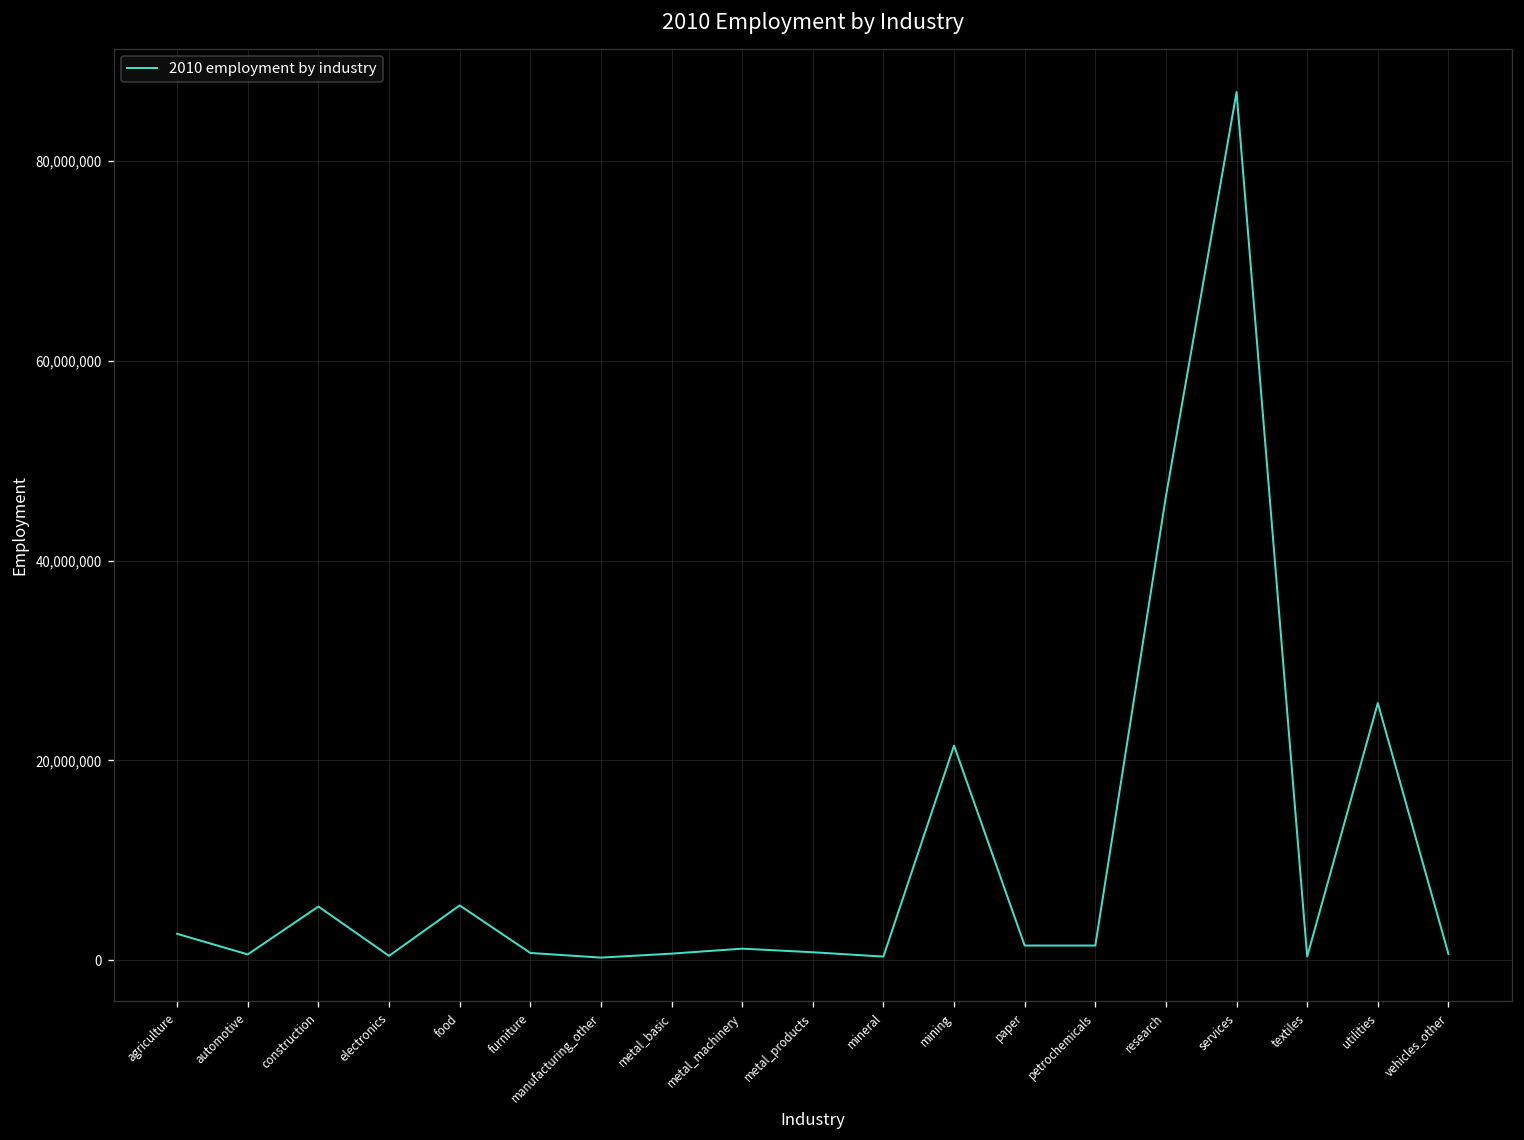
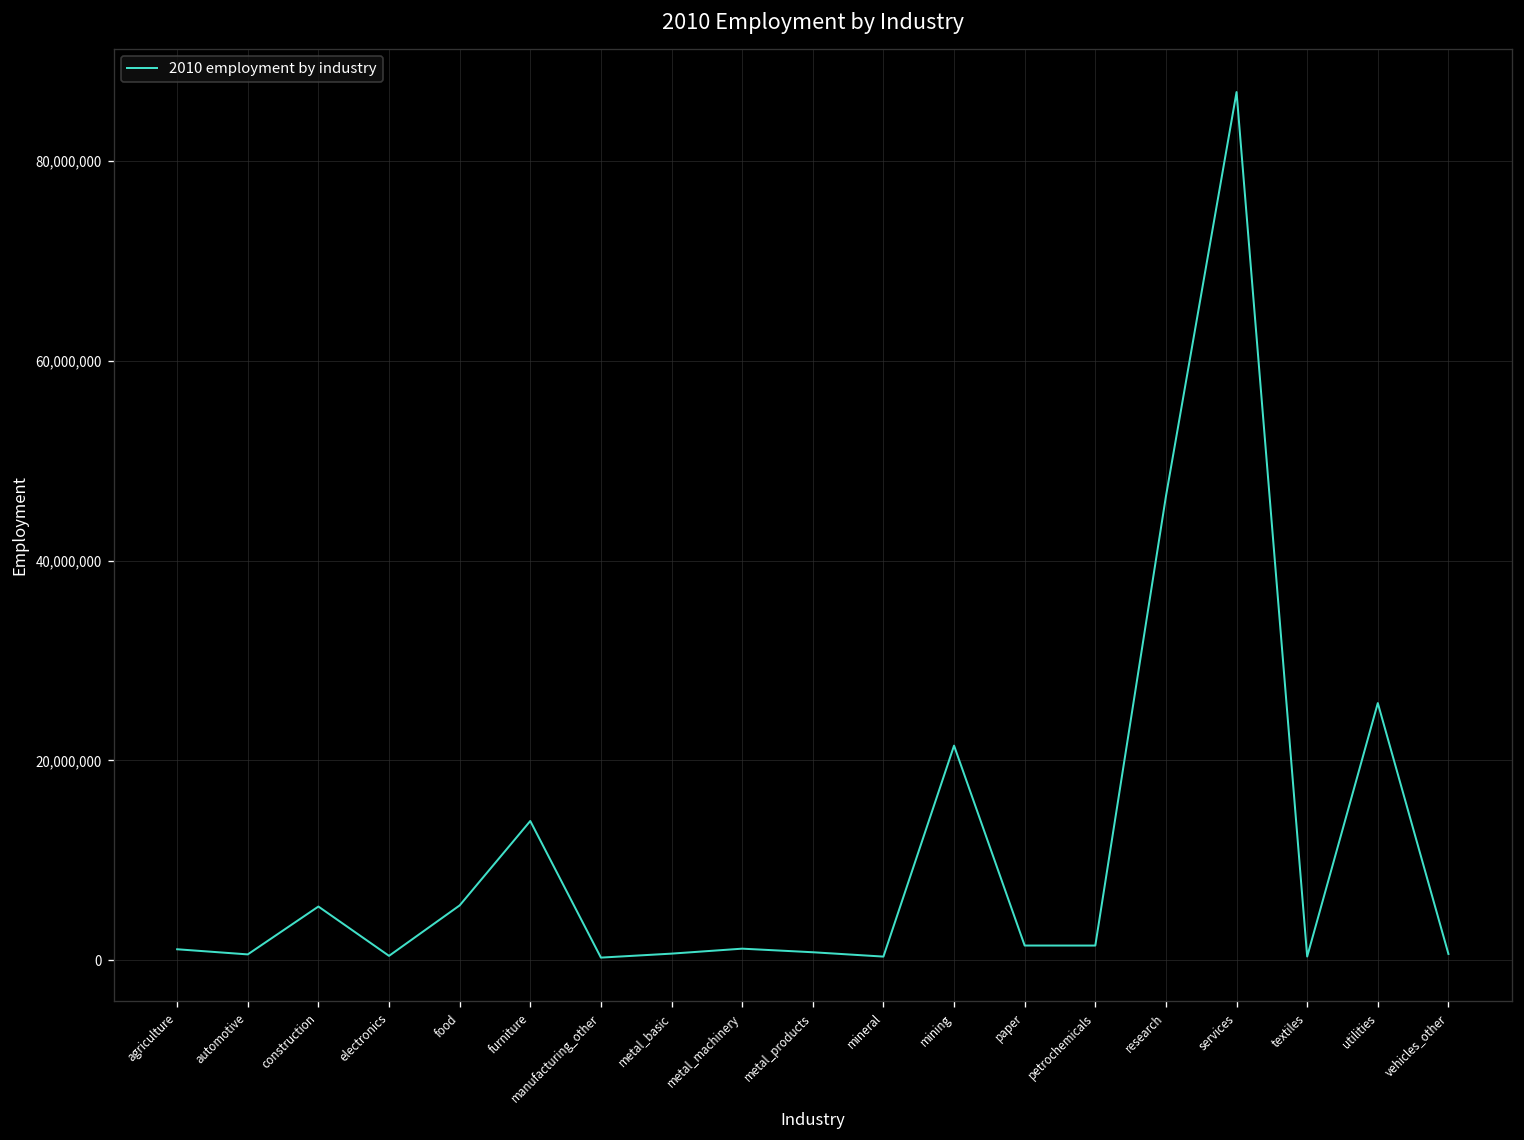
agriculture: 3,000,000 -> 1,000,000
furniture: 1,000,000 -> 14,000,000
